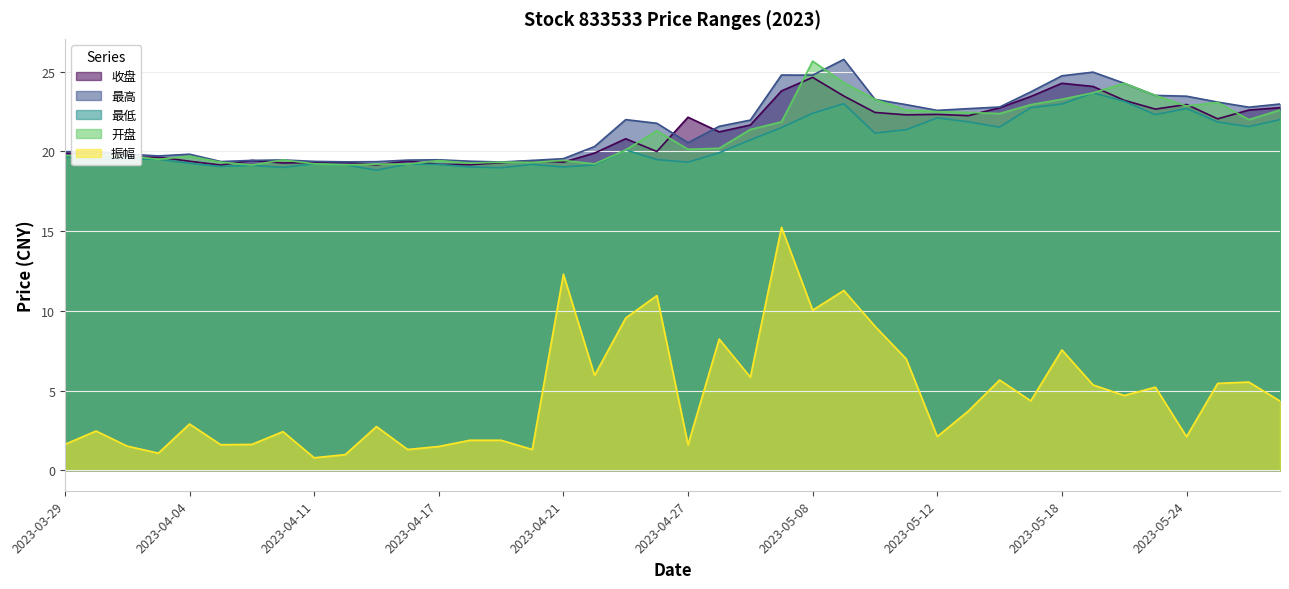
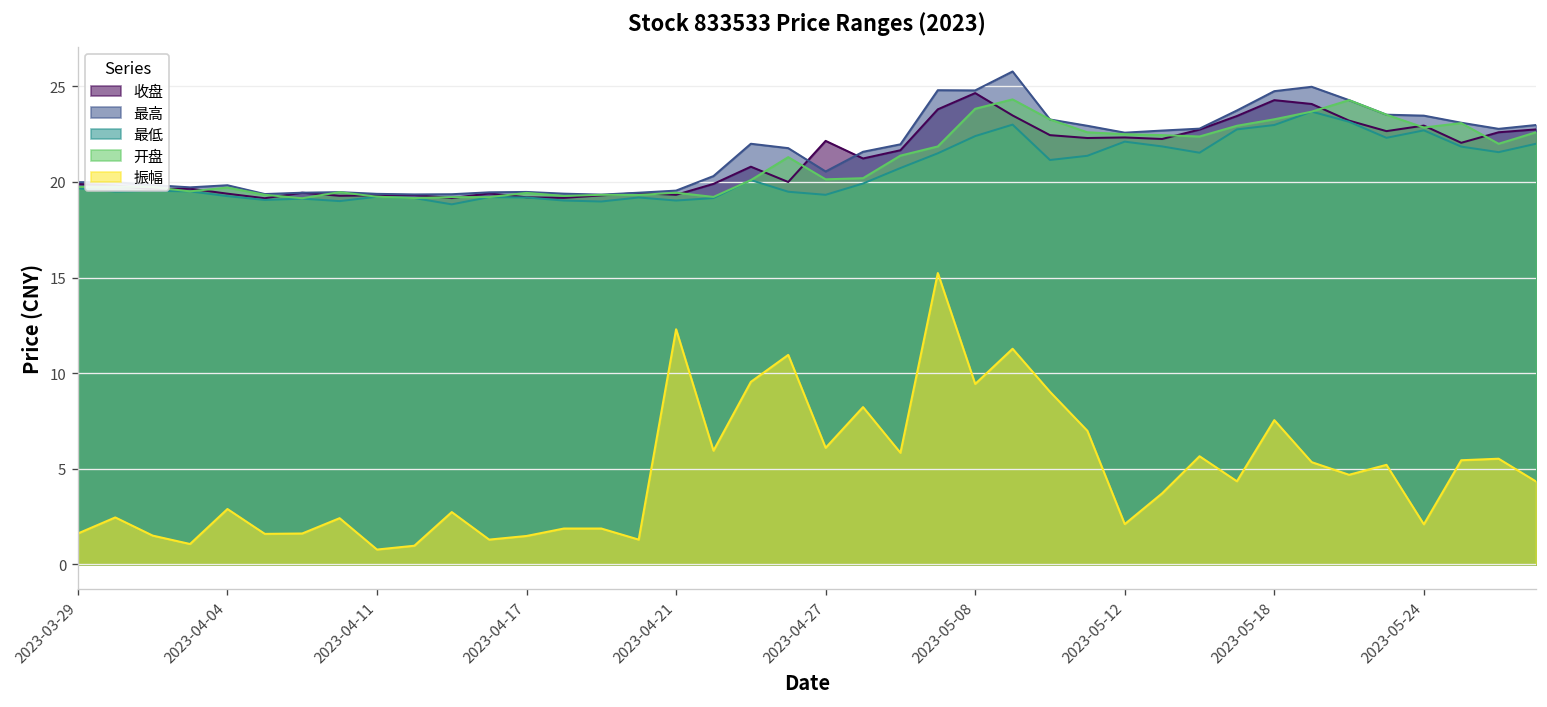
振幅, 2023-04-27: 1.6 -> 6.1
开盘, 2023-05-08: 25.7 -> 23.8
振幅, 2023-05-08: 10.0 -> 9.4
